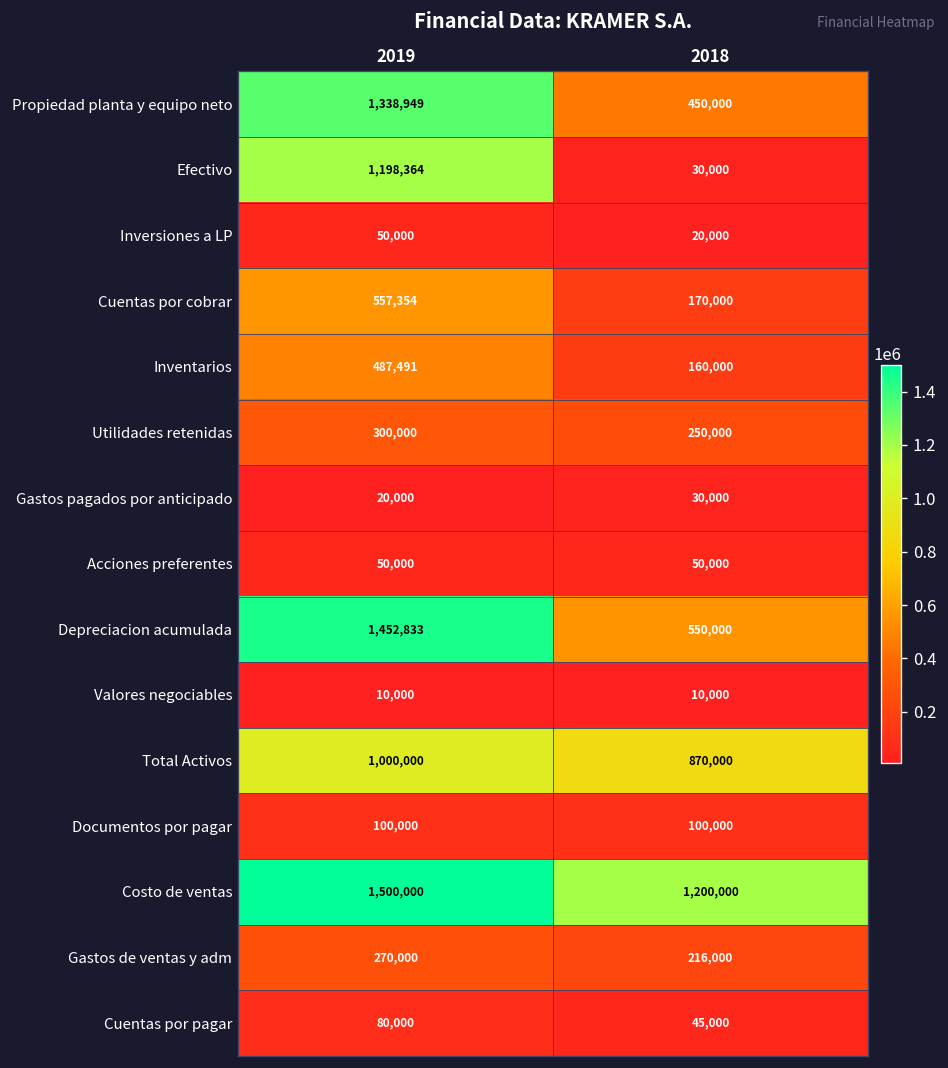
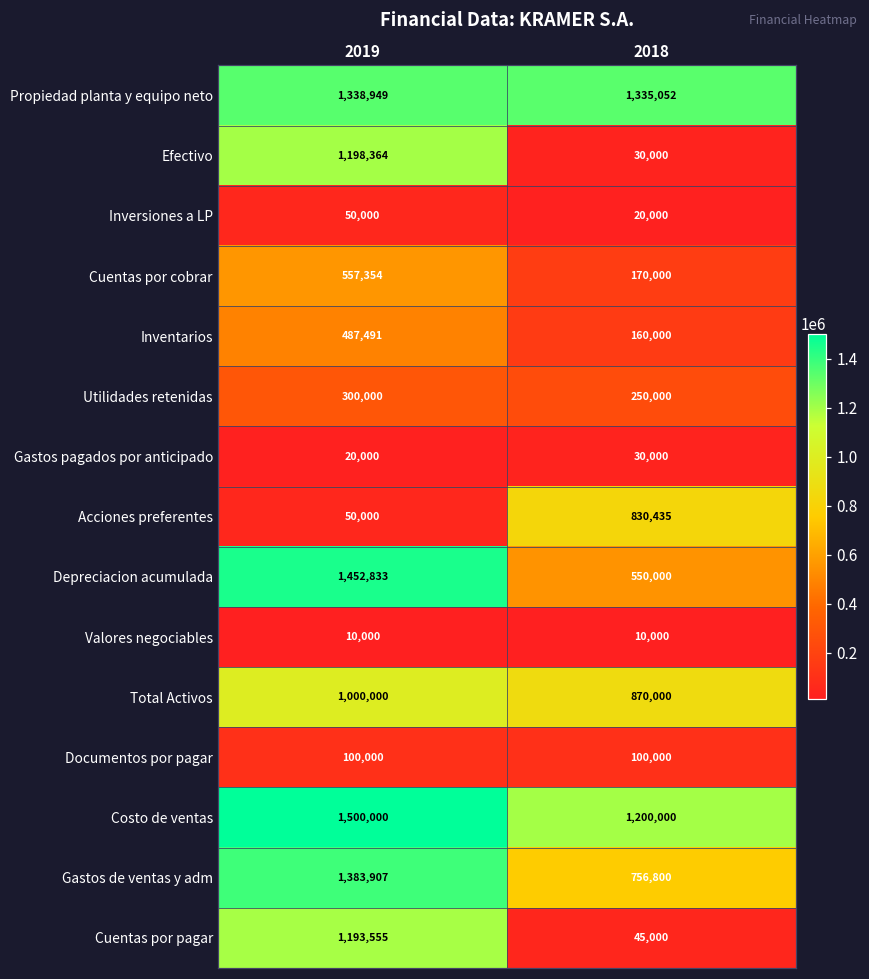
Propiedad planta y equipo neto, 2018: 450,000 -> 1,335,052
Acciones preferentes, 2018: 50,000 -> 830,435
Gastos de ventas y adm, 2019: 270,000 -> 1,383,907
Gastos de ventas y adm, 2018: 216,000 -> 756,800
Cuentas por pagar, 2019: 80,000 -> 1,193,555
